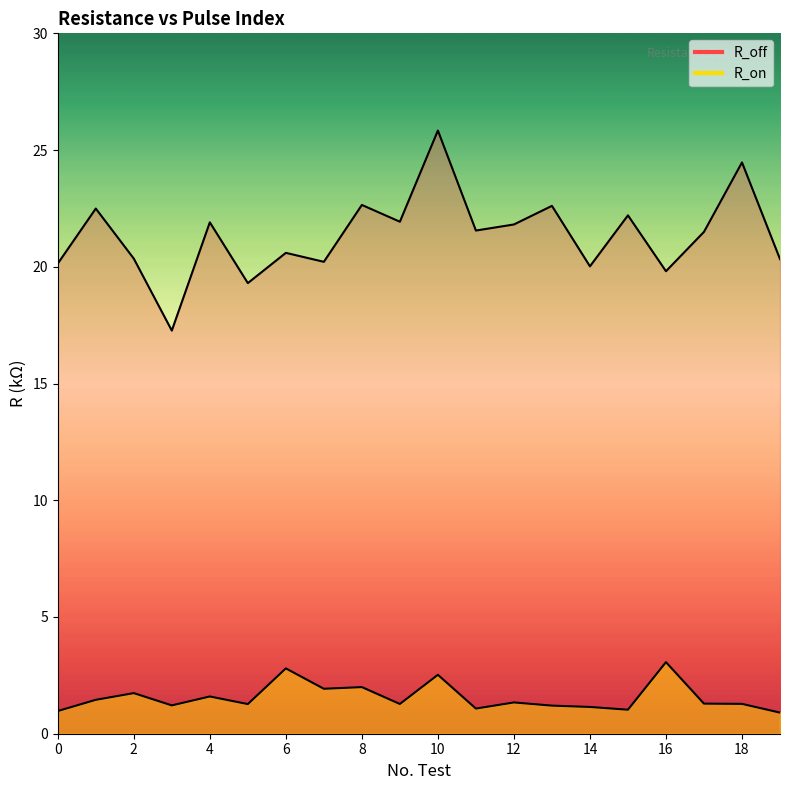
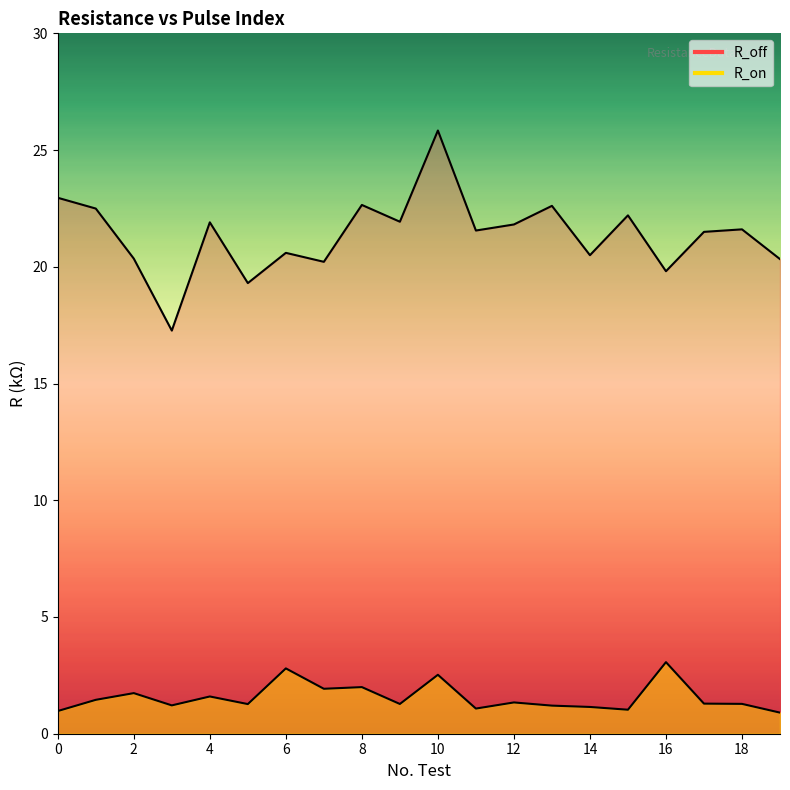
R_off, 0: 20.1 -> 23.0
R_off, 14: 20.0 -> 20.5
R_off, 18: 24.5 -> 21.6
